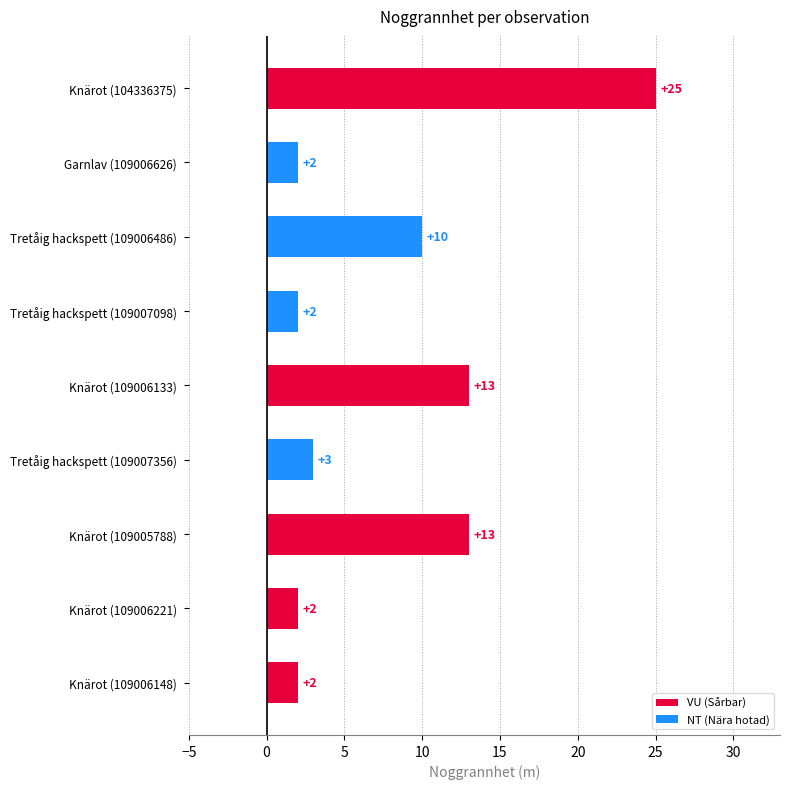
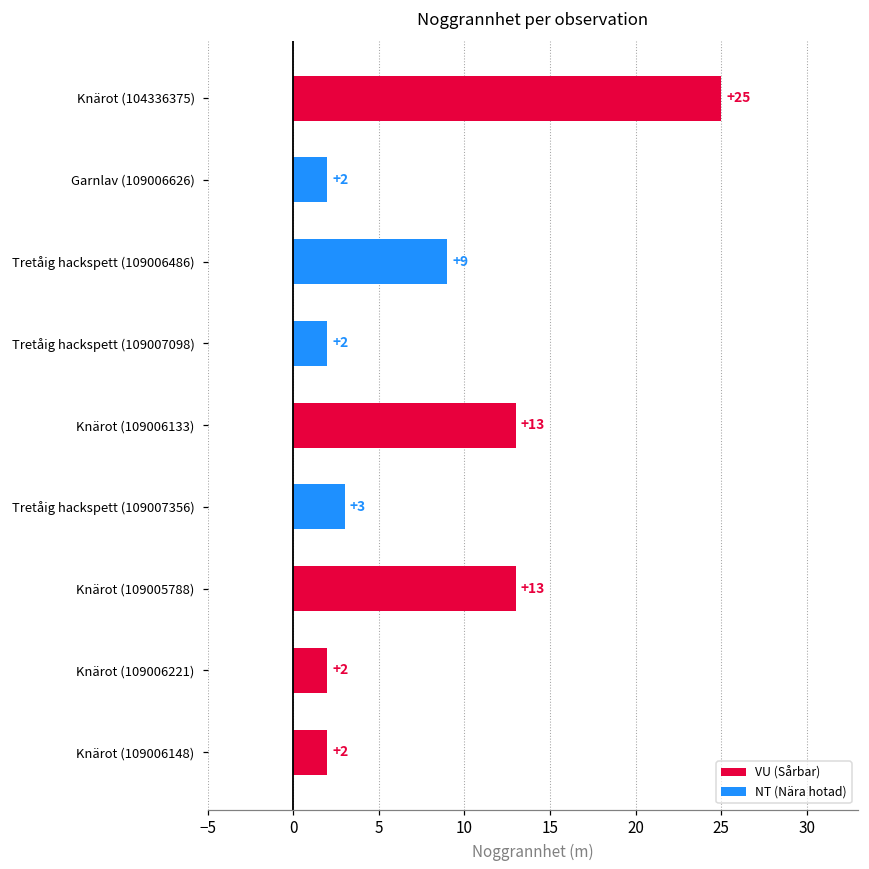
Tretåig hackspett (109006486): +10 -> +9
